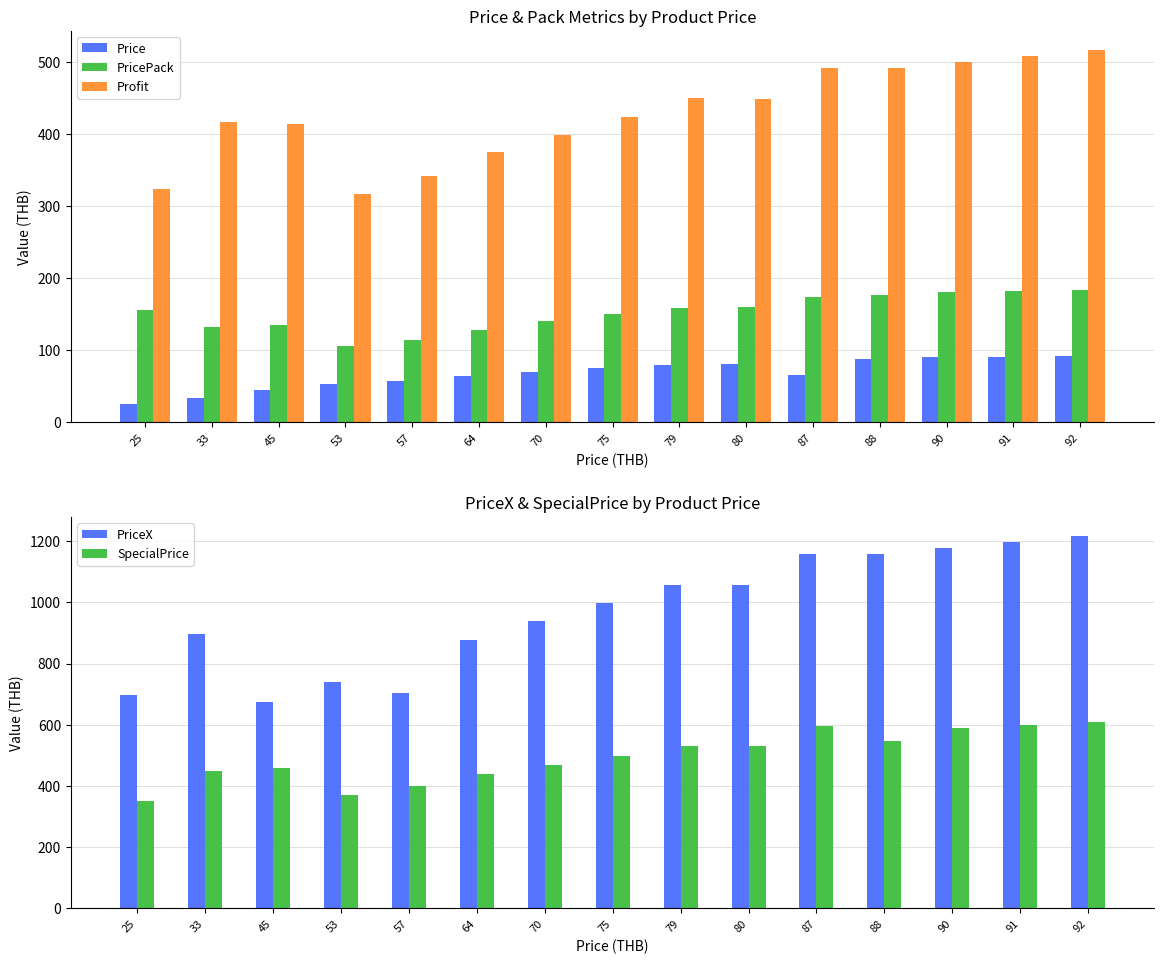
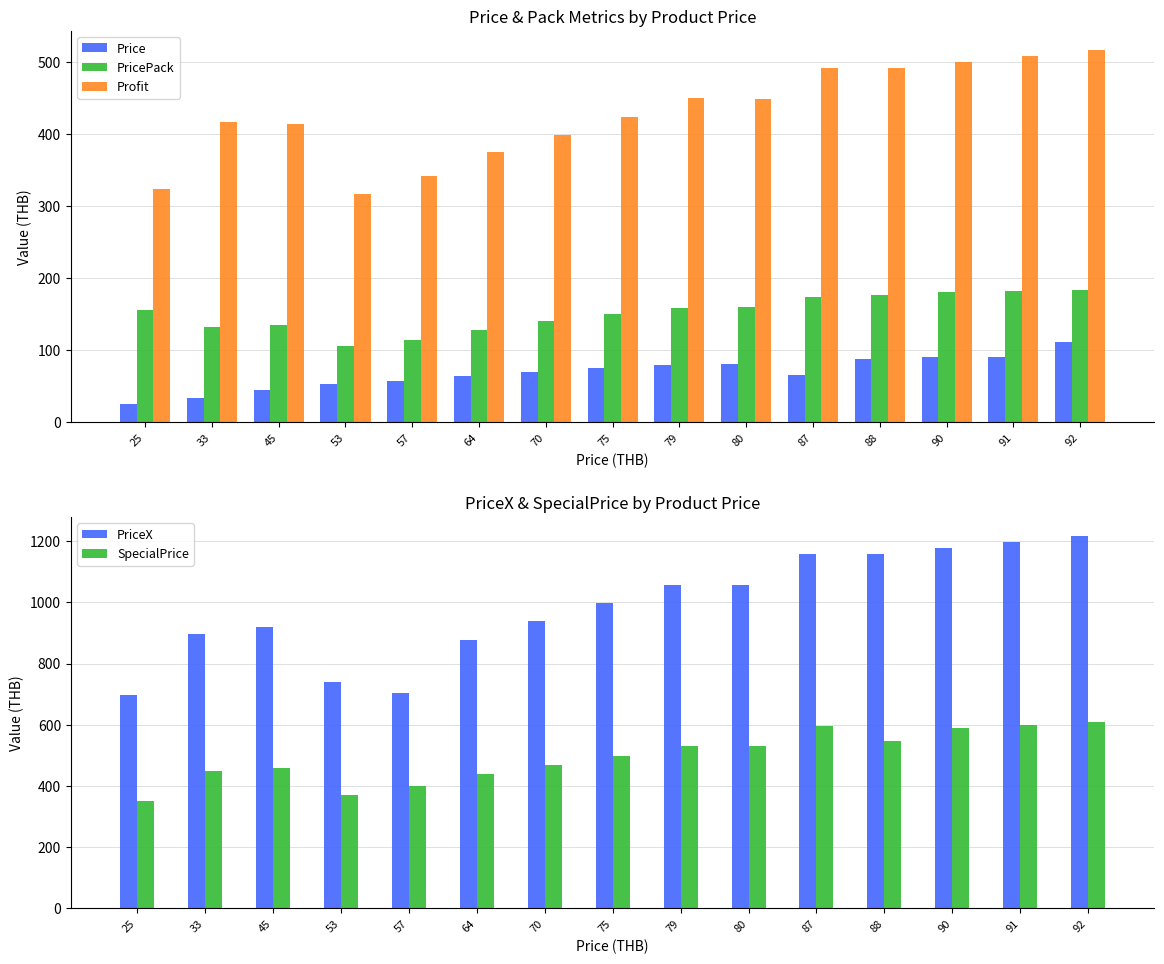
Price & Pack Metrics by Product Price, Price, 92: 90 -> 110
PriceX & SpecialPrice by Product Price, PriceX, 45: 670 -> 920
